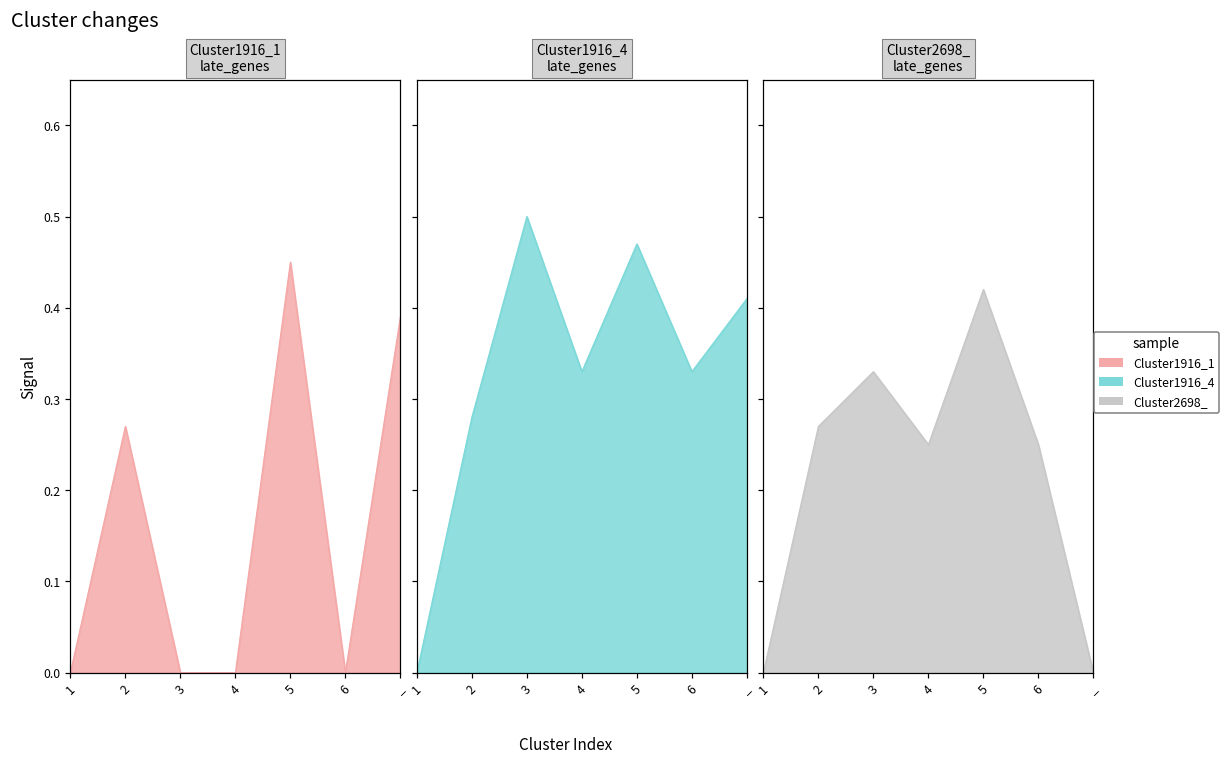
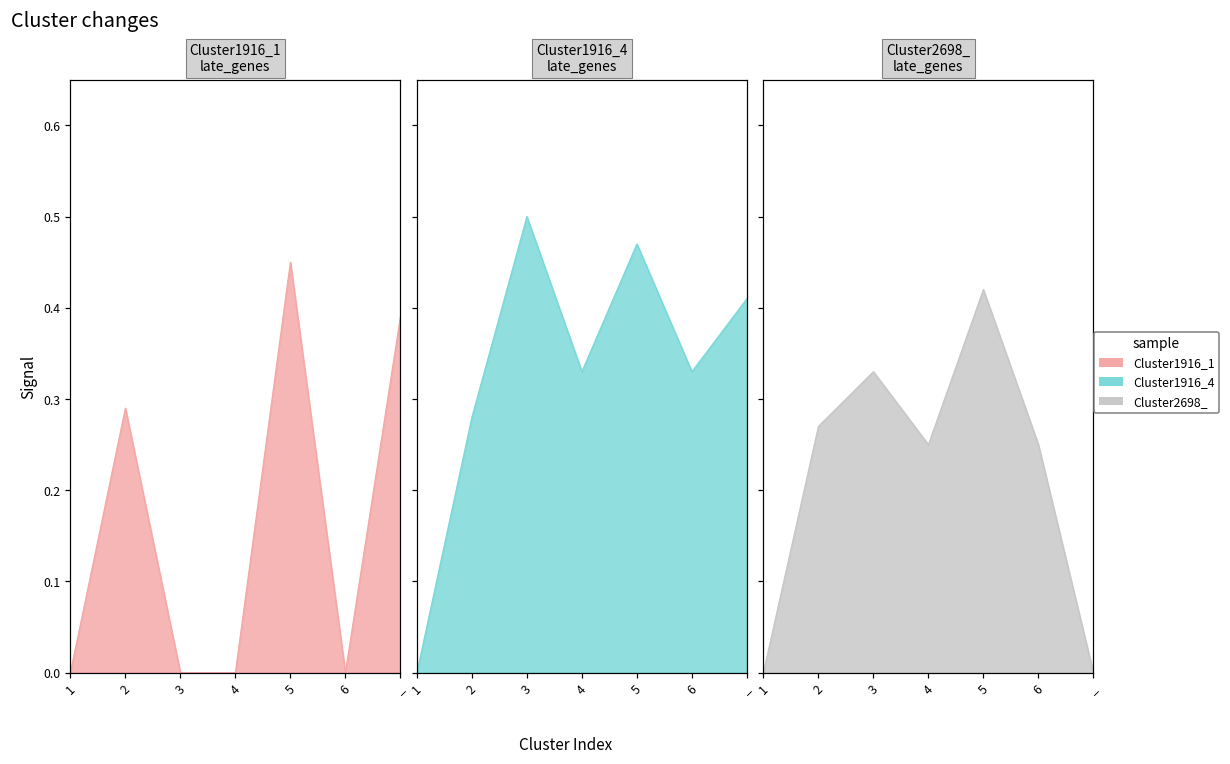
Cluster1916_1 late_genes, 2: 0.27 -> 0.29
